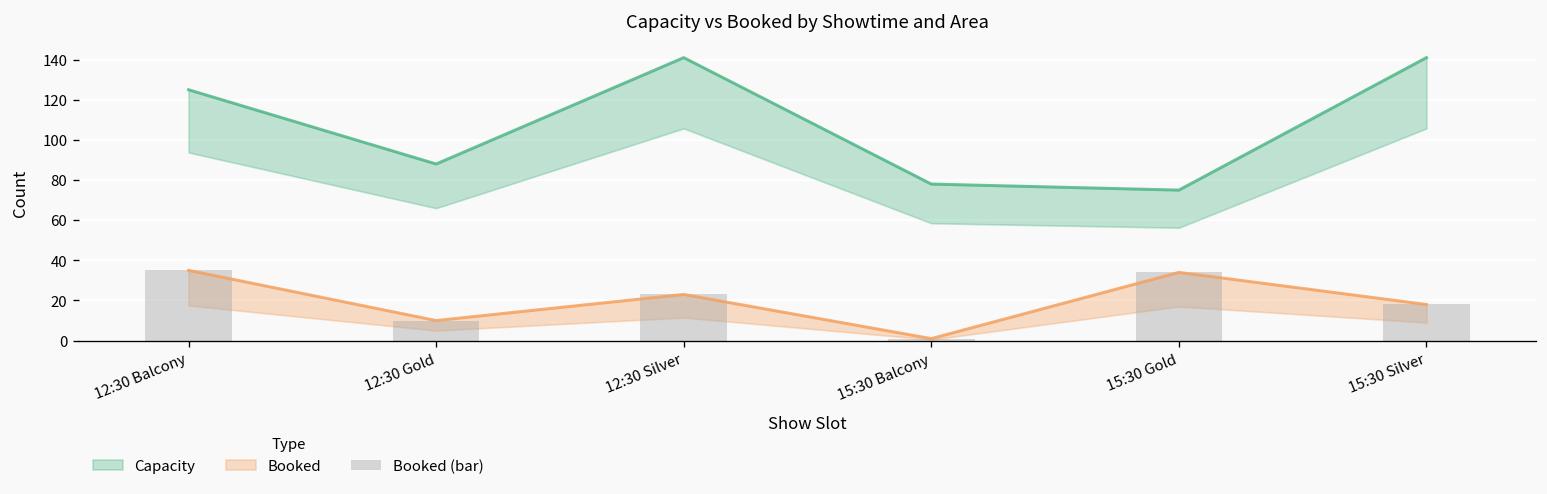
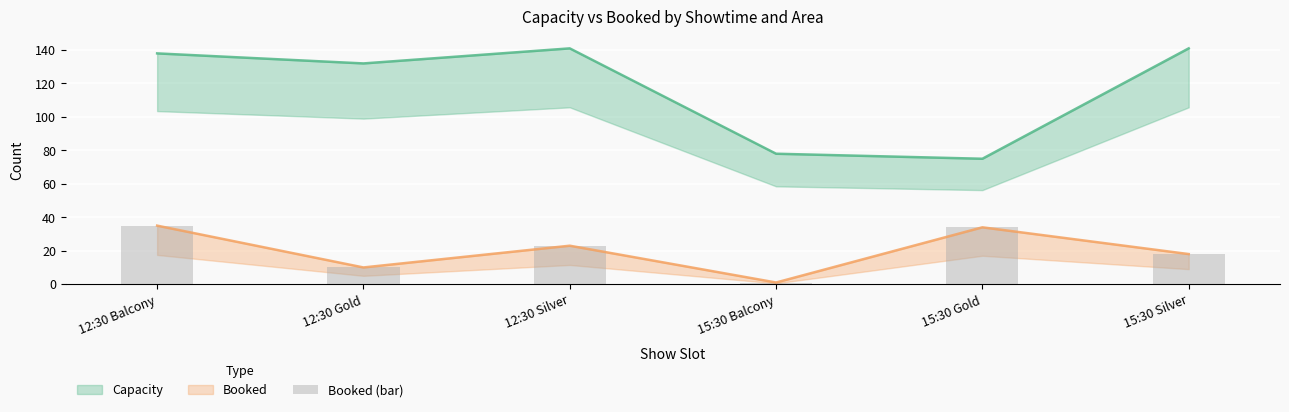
Capacity, 12:30 Balcony: 125 -> 138
Capacity, 12:30 Gold: 88 -> 132
